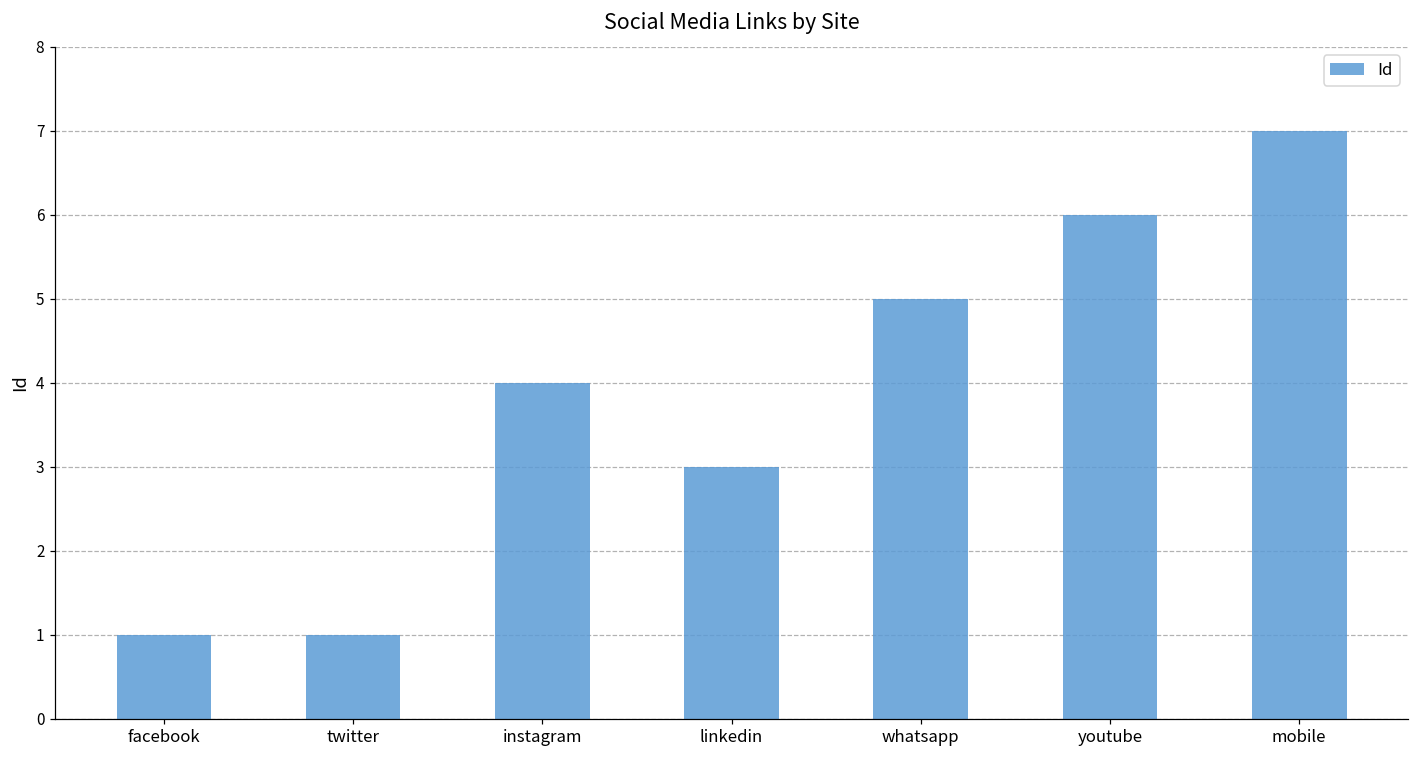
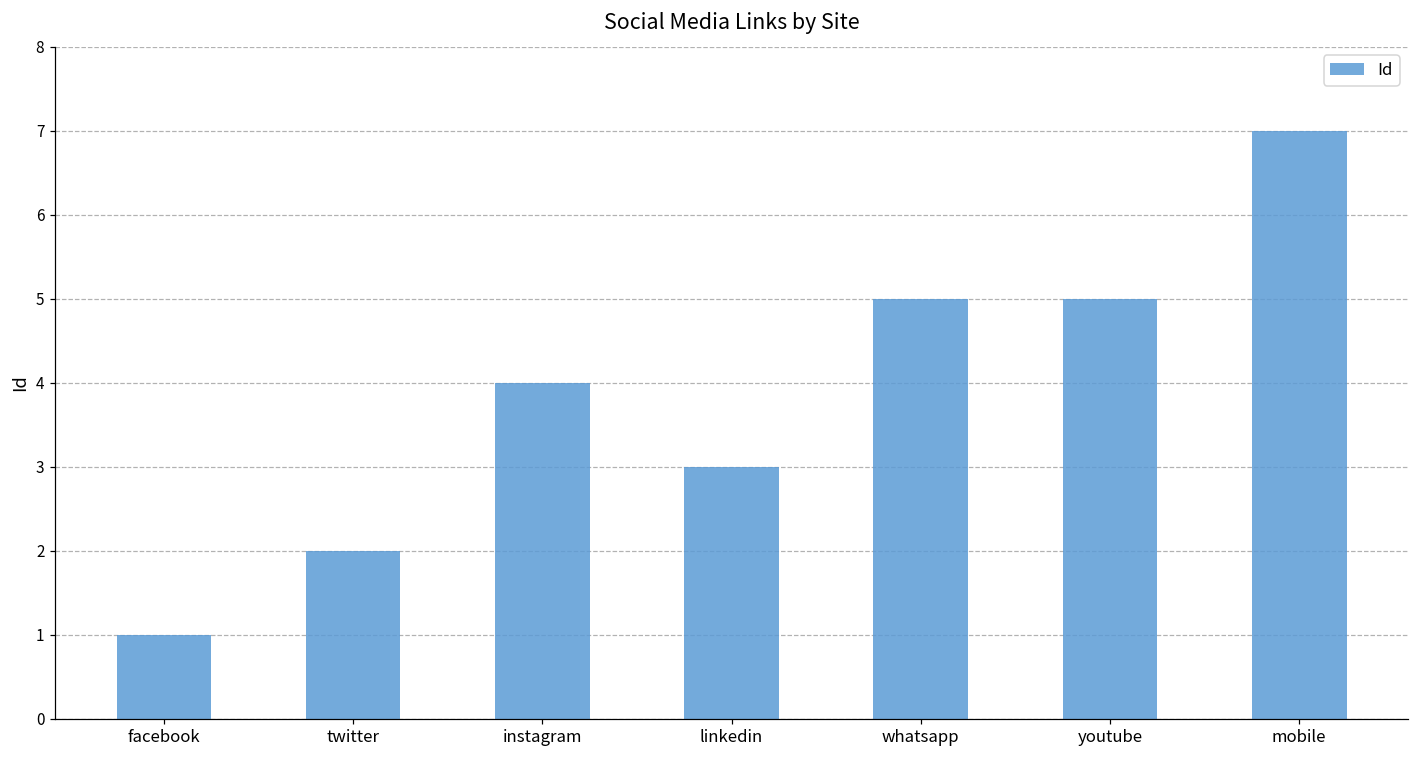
twitter: 1 -> 2
youtube: 6 -> 5
